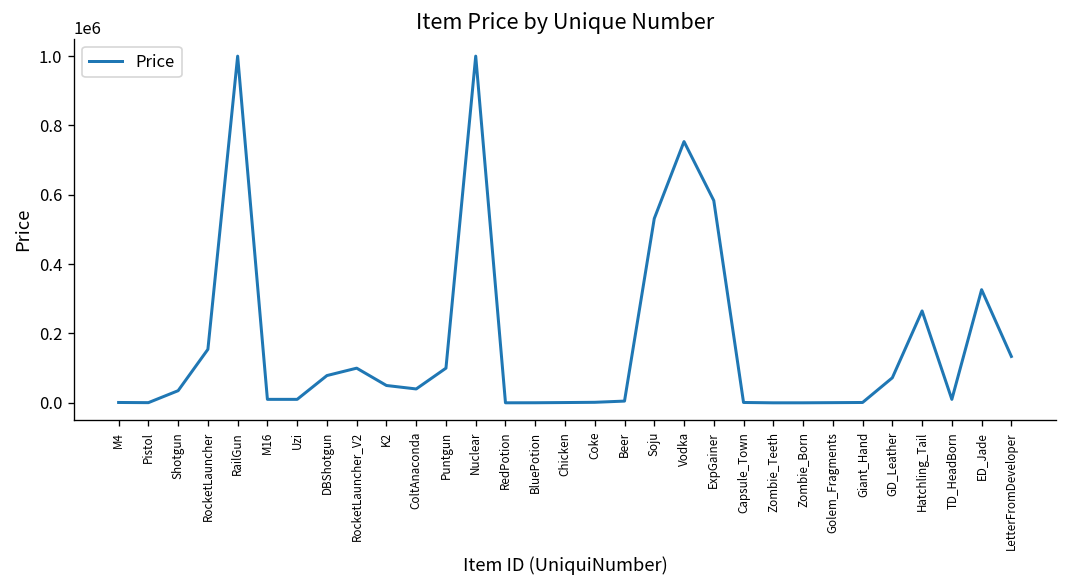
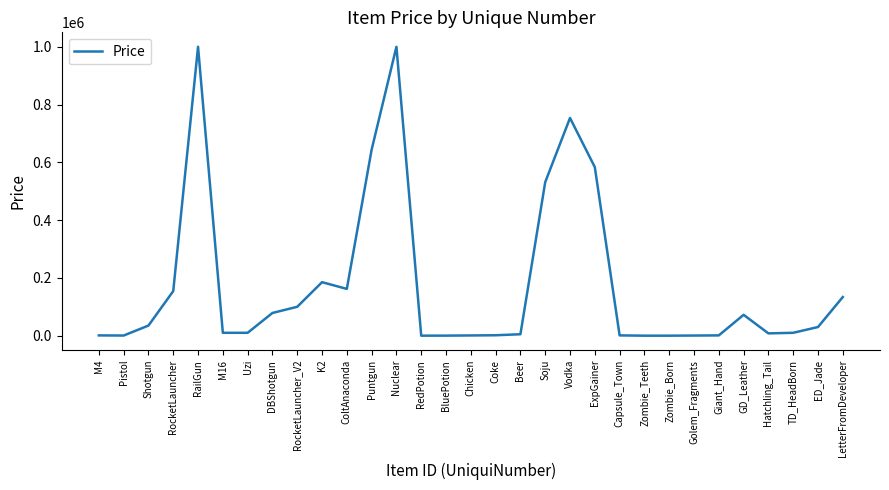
K2: 50000 -> 190000
ColtAnaconda: 40000 -> 160000
Puntgun: 100000 -> 640000
Hatchling_Tail: 260000 -> 10000
ED_Jade: 330000 -> 30000
